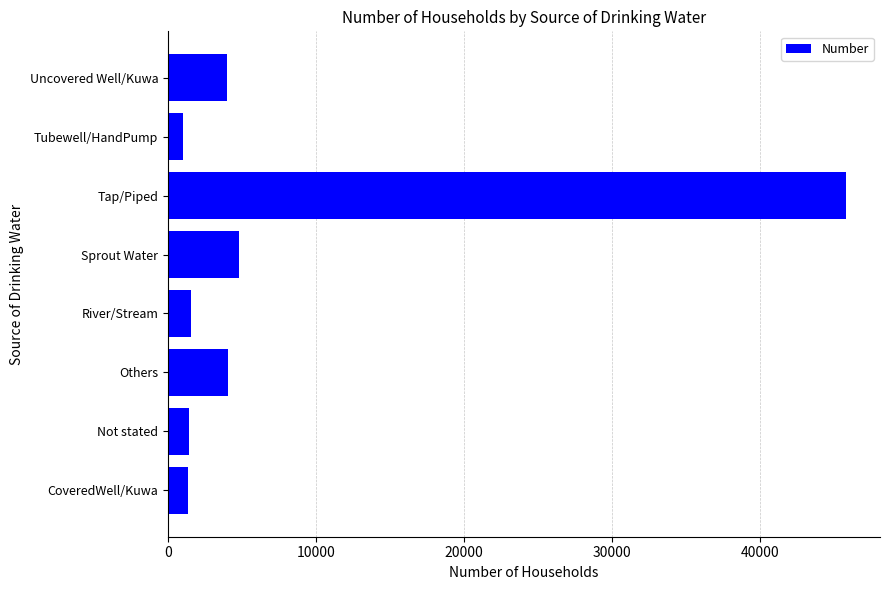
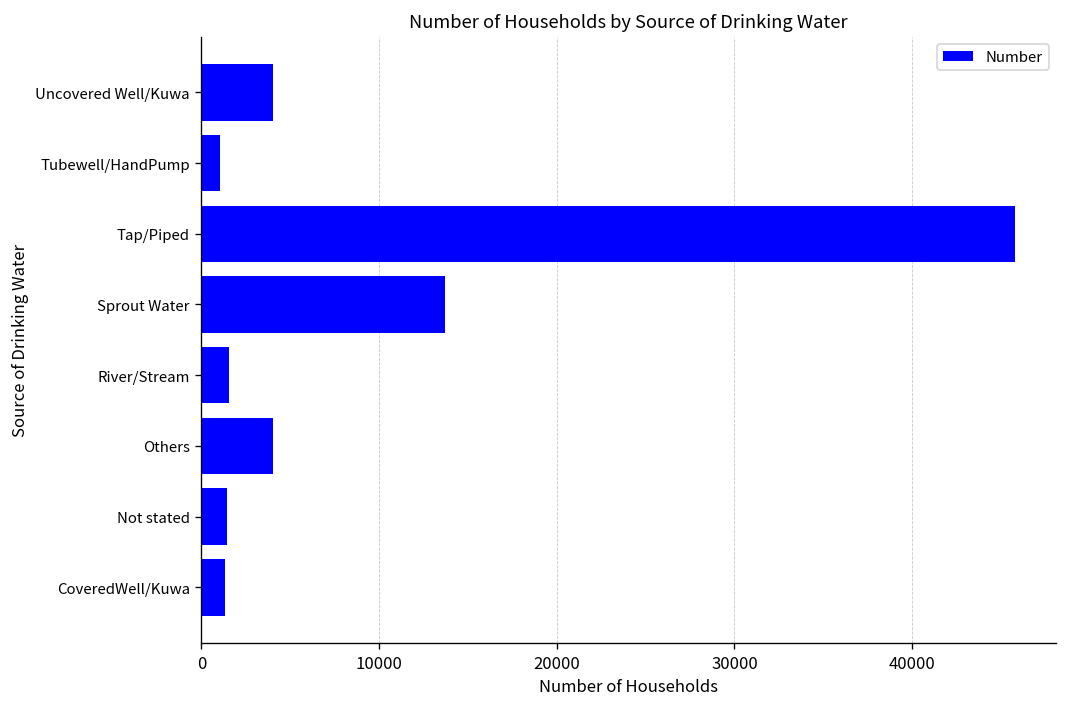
Sprout Water: 4800 -> 13700
